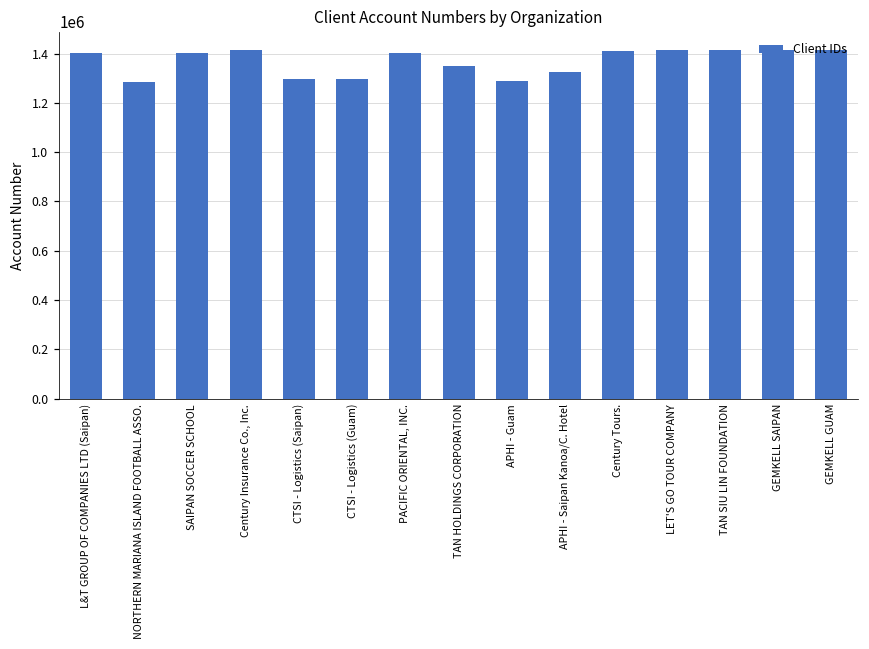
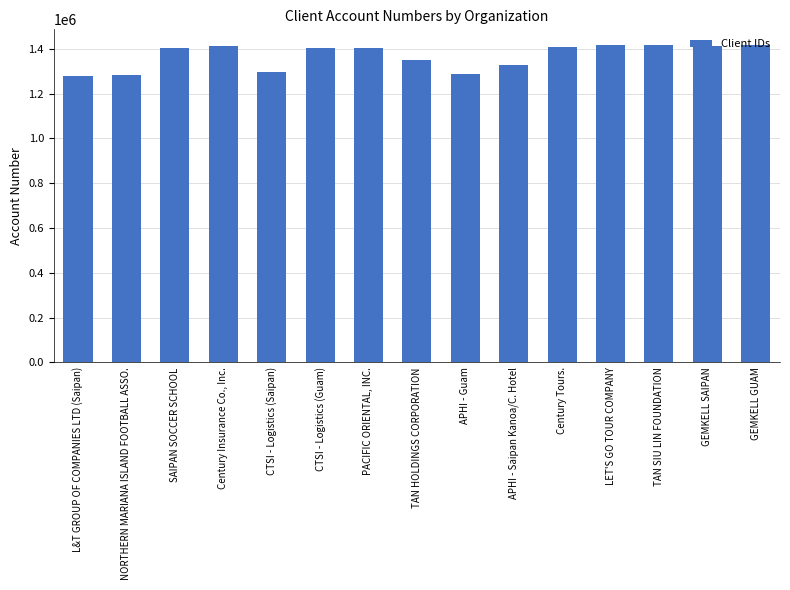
L&T GROUP OF COMPANIES LTD (Saipan): 1400000 -> 1280000
CTSI - Logistics (Guam): 1290000 -> 1400000
